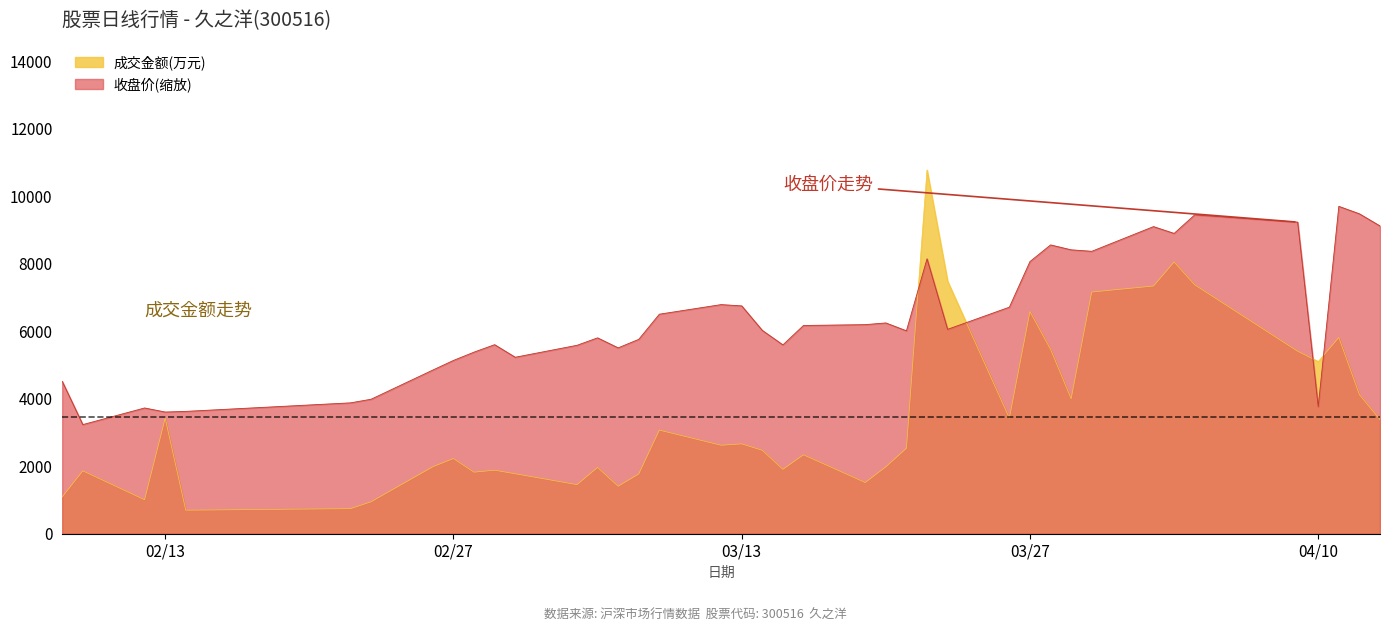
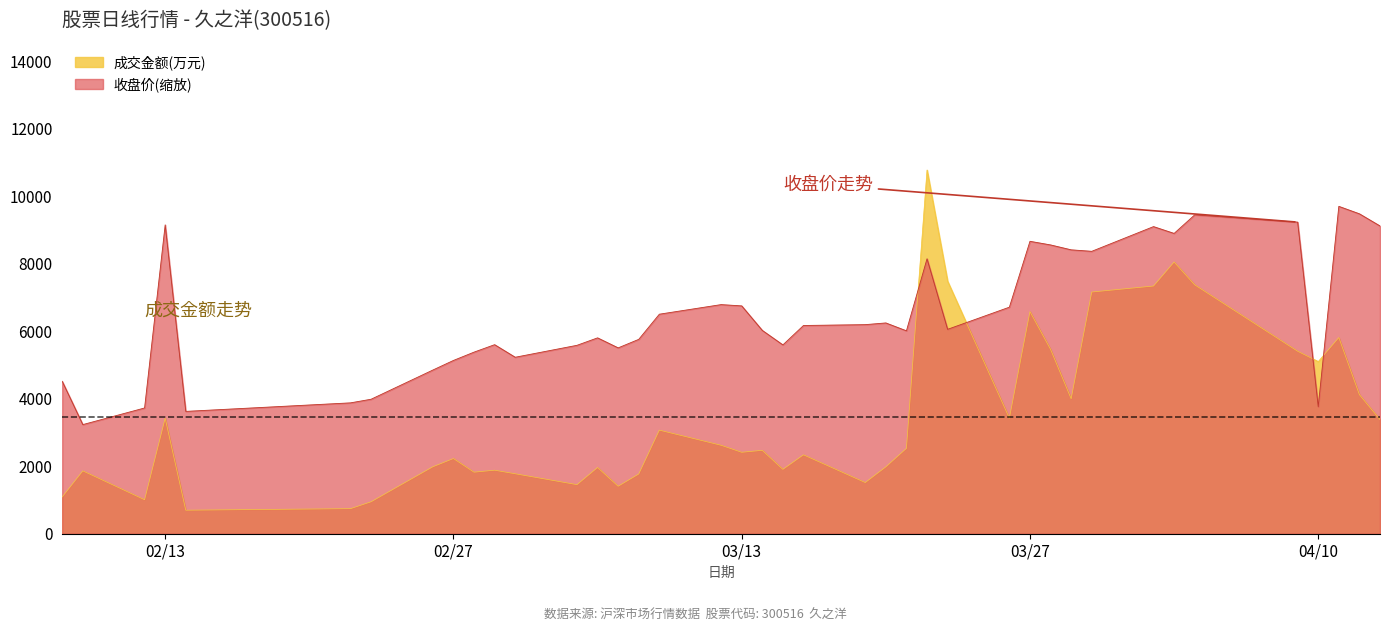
收盘价(缩放), 02/13: 3600 -> 9200
成交金额(万元), 03/13: 2700 -> 2400
收盘价(缩放), 03/27: 8100 -> 8700
